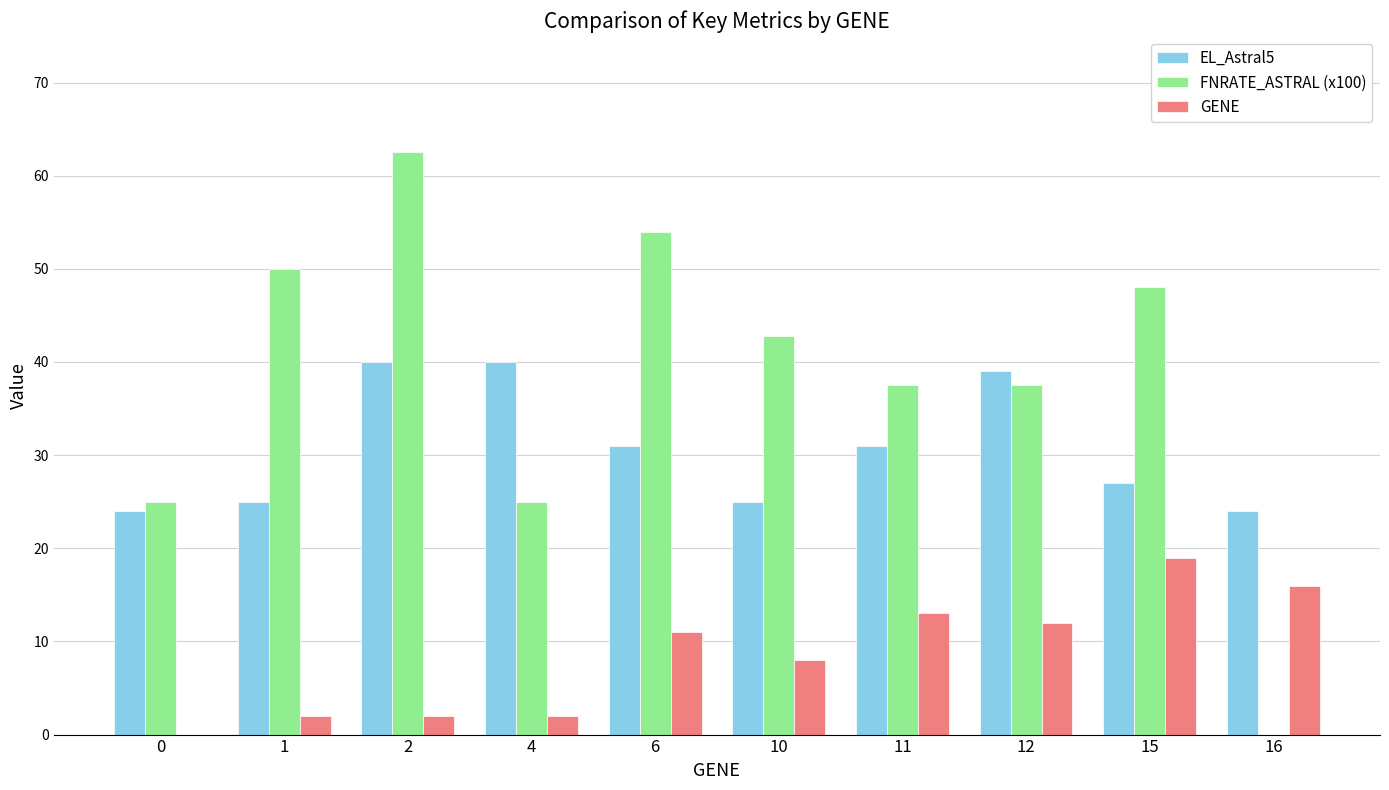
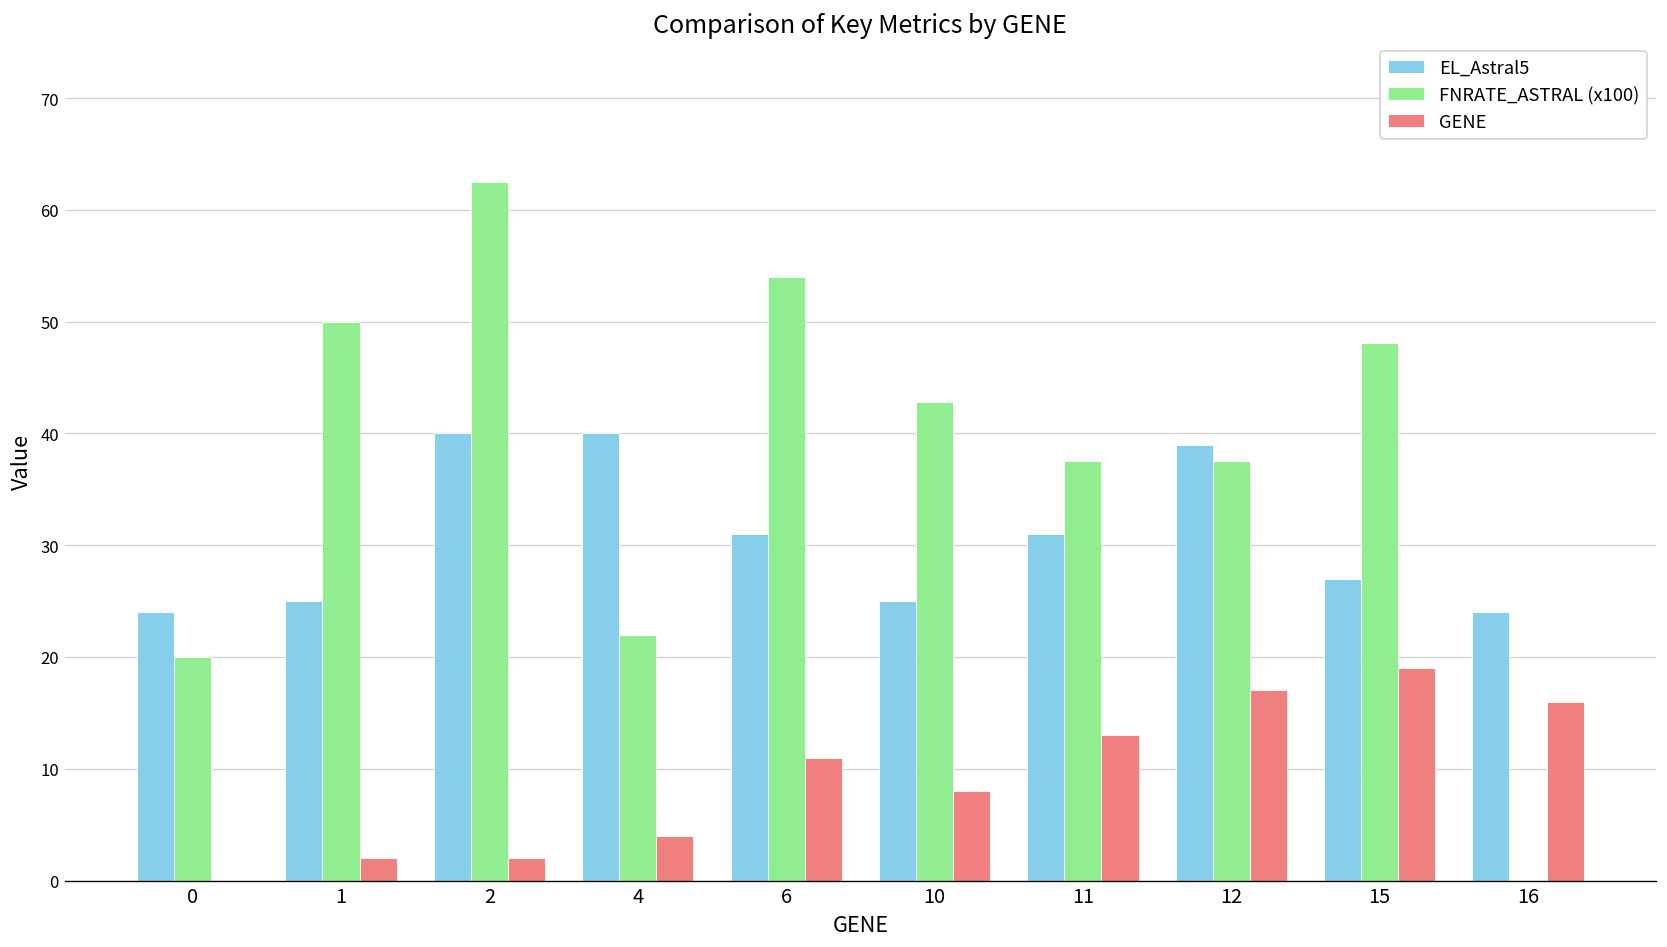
FNRATE_ASTRAL (x100), 0: 25 -> 20
FNRATE_ASTRAL (x100), 4: 25 -> 22
GENE, 4: 2 -> 4
GENE, 12: 12 -> 17
